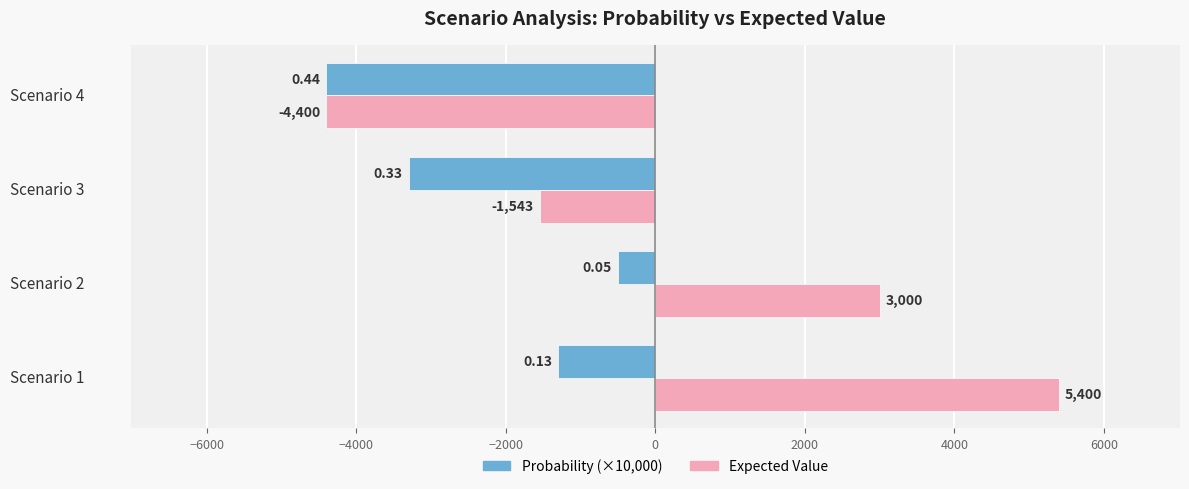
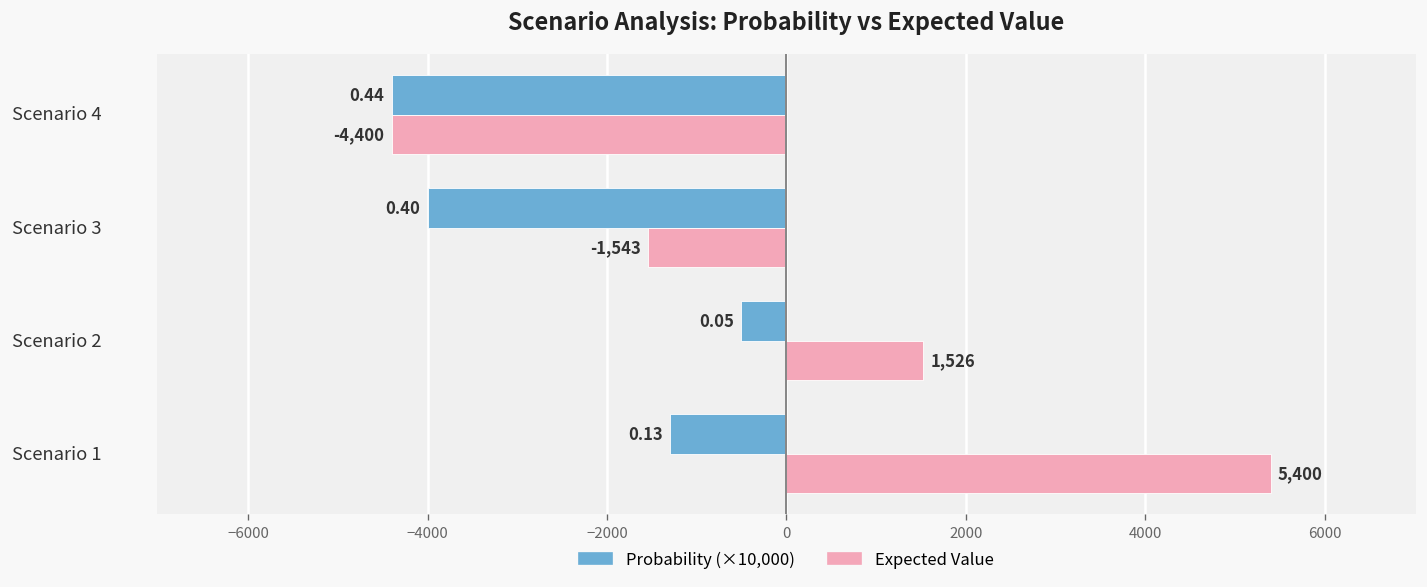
Probability (×10,000), Scenario 3: 0.33 -> 0.40
Expected Value, Scenario 2: 3,000 -> 1,526
